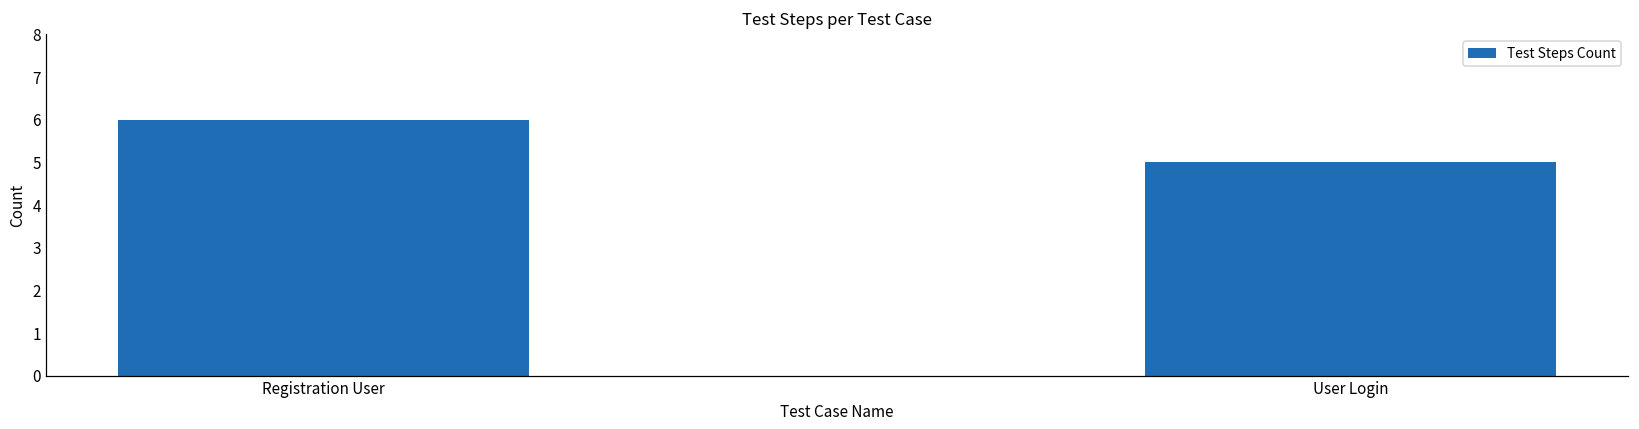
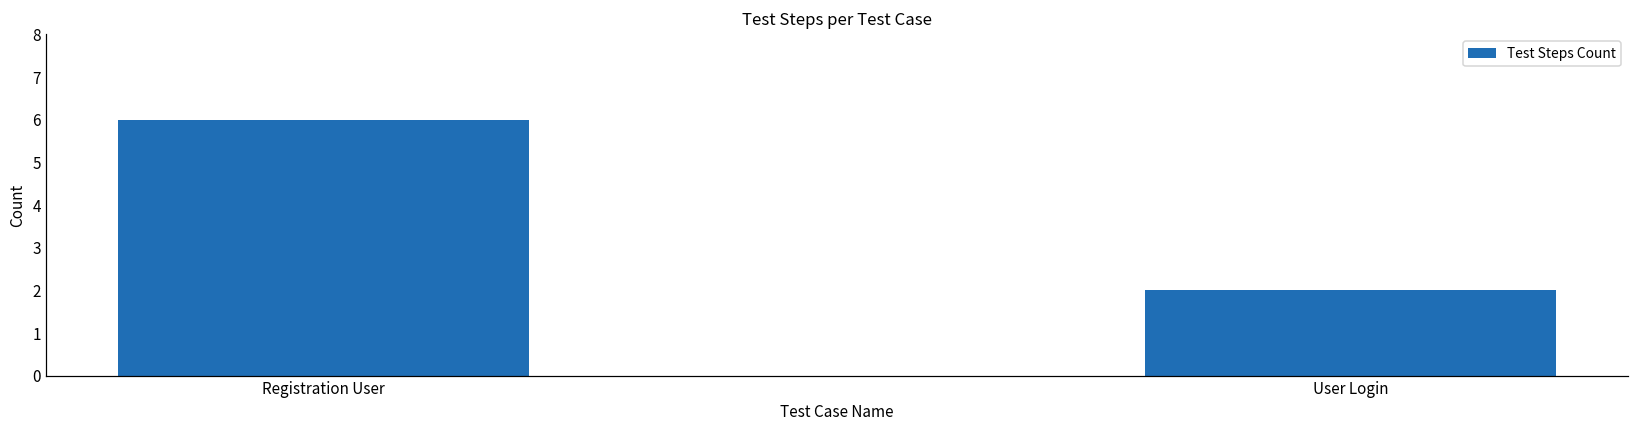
User Login: 5 -> 2
